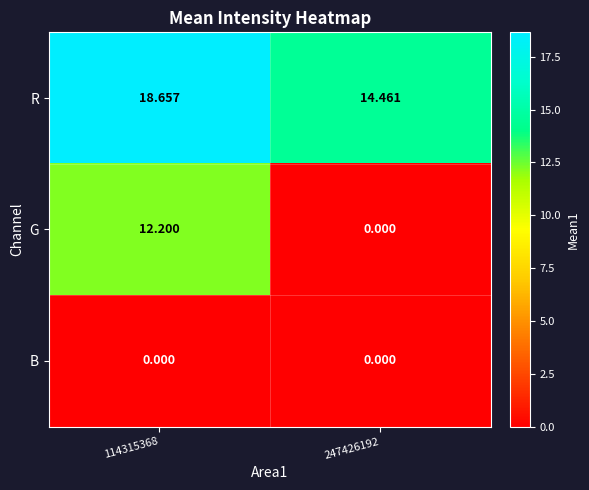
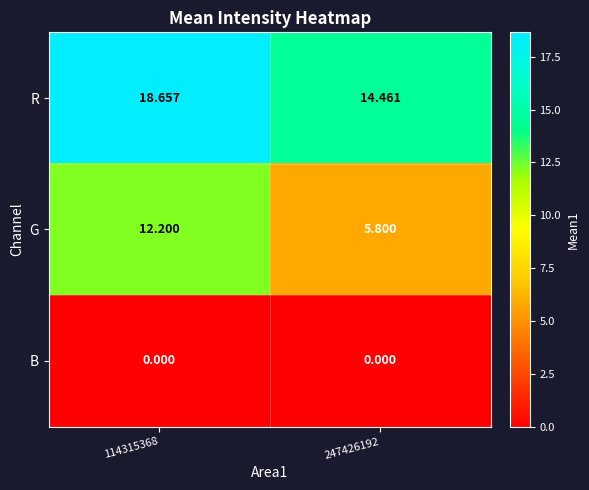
G, 247426192: 0.000 -> 5.800
